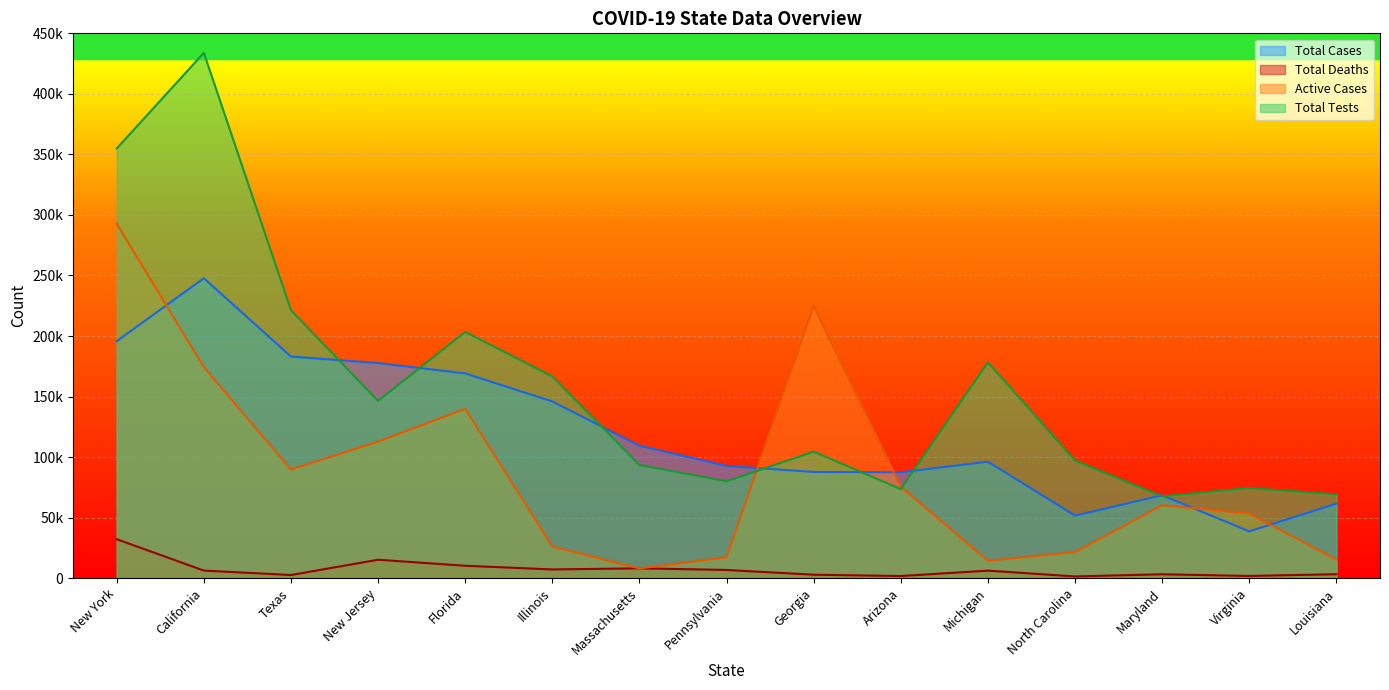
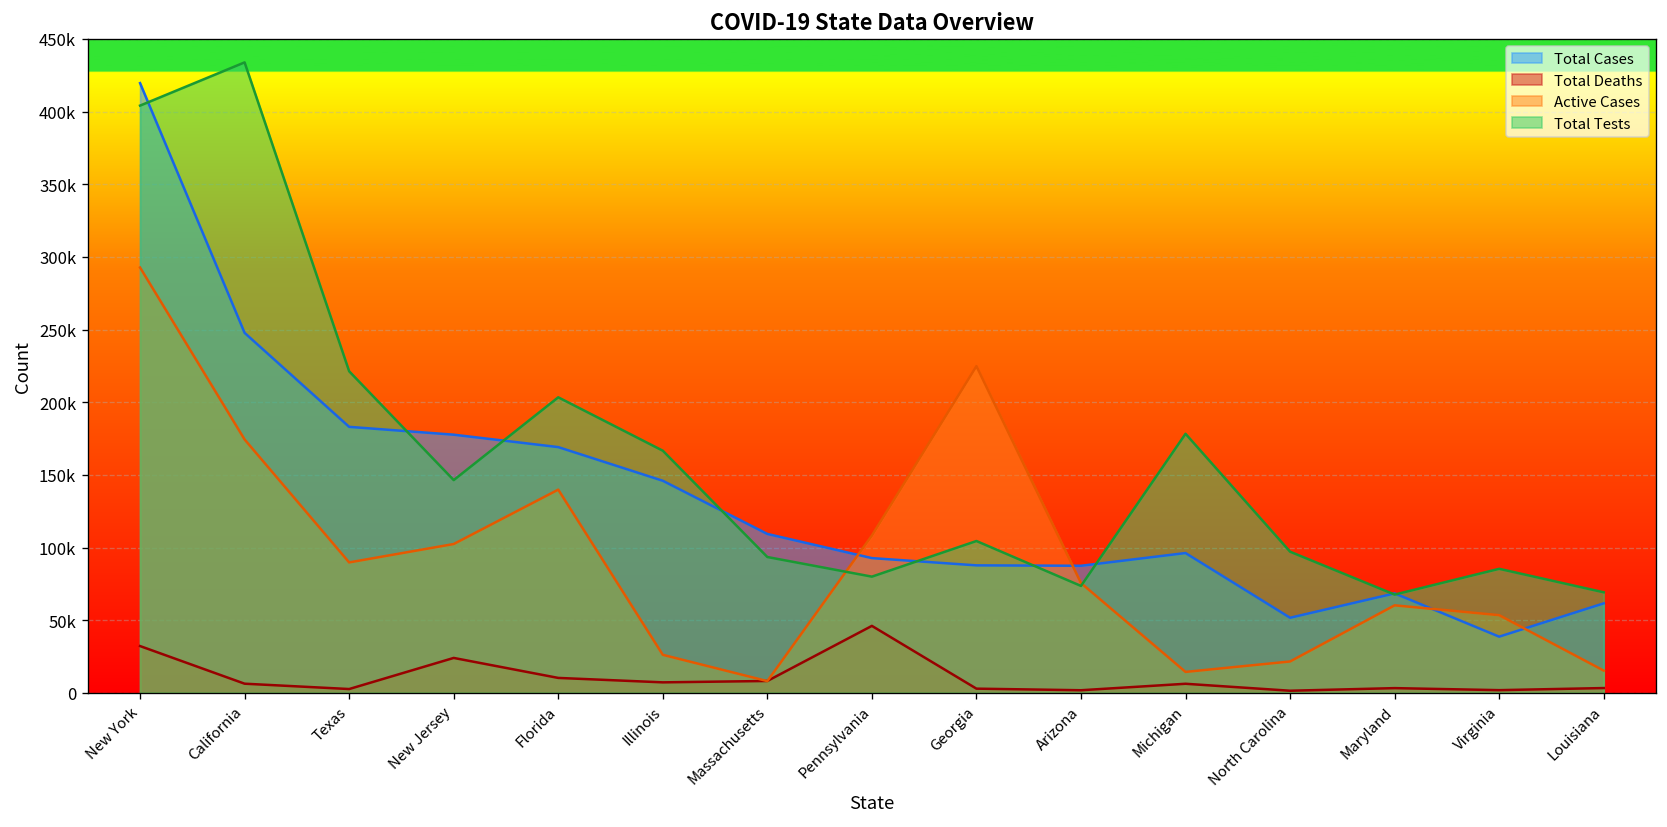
Total Cases, New York: 196000 -> 420000
Total Tests, New York: 355000 -> 404000
Total Deaths, New Jersey: 15000 -> 24000
Active Cases, New Jersey: 113000 -> 102000
Total Deaths, Pennsylvania: 7000 -> 46000
Active Cases, Pennsylvania: 17000 -> 108000
Total Tests, Virginia: 74000 -> 85000
